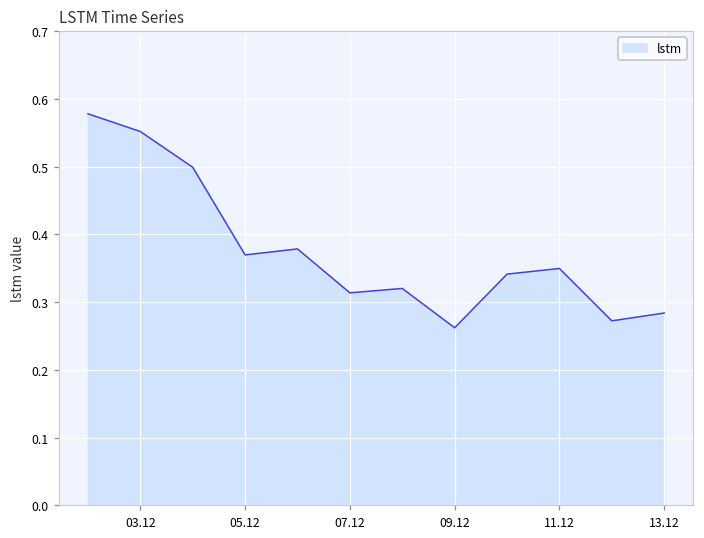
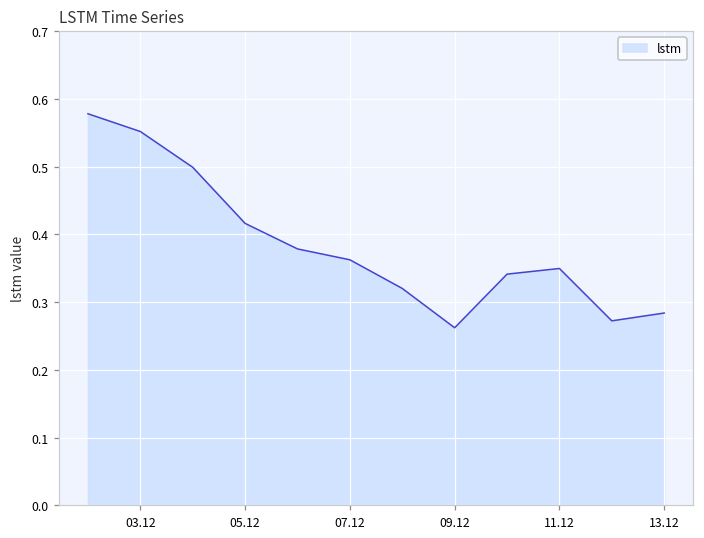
05.12: 0.37 -> 0.42
07.12: 0.31 -> 0.36
